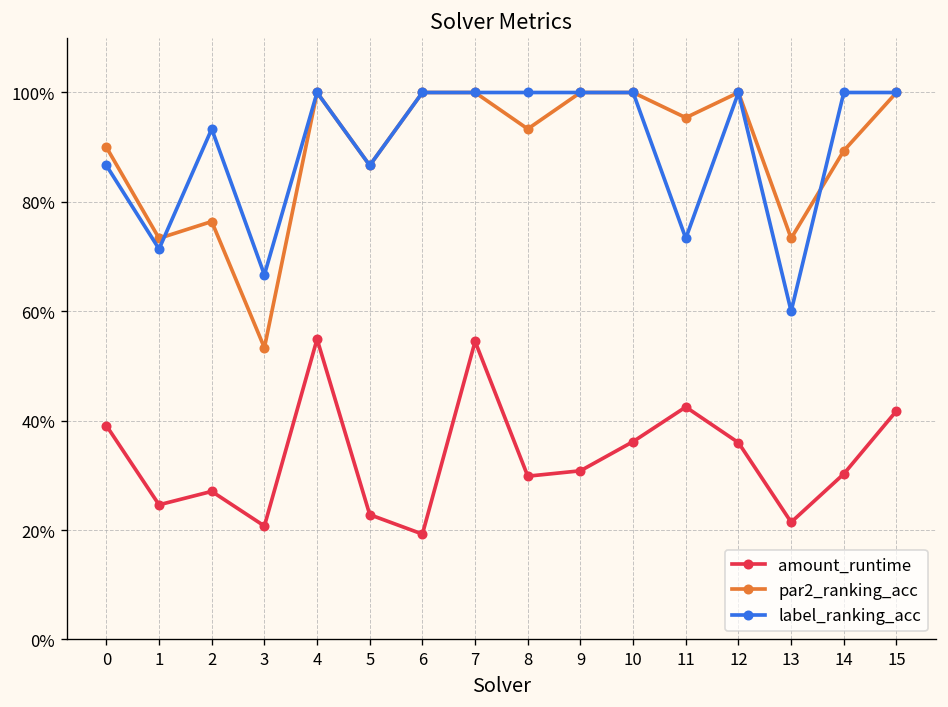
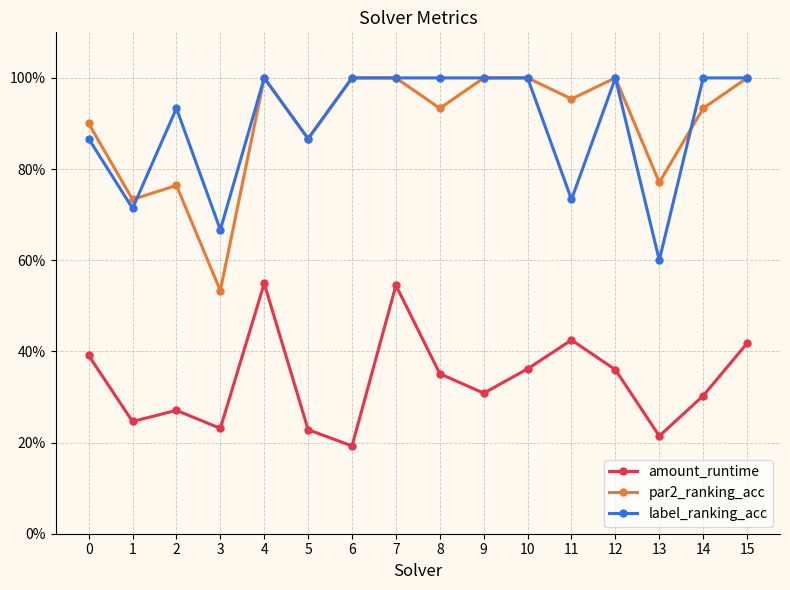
amount_runtime, 3: 21% -> 23%
amount_runtime, 8: 30% -> 35%
par2_ranking_acc, 13: 73% -> 77%
par2_ranking_acc, 14: 89% -> 93%
